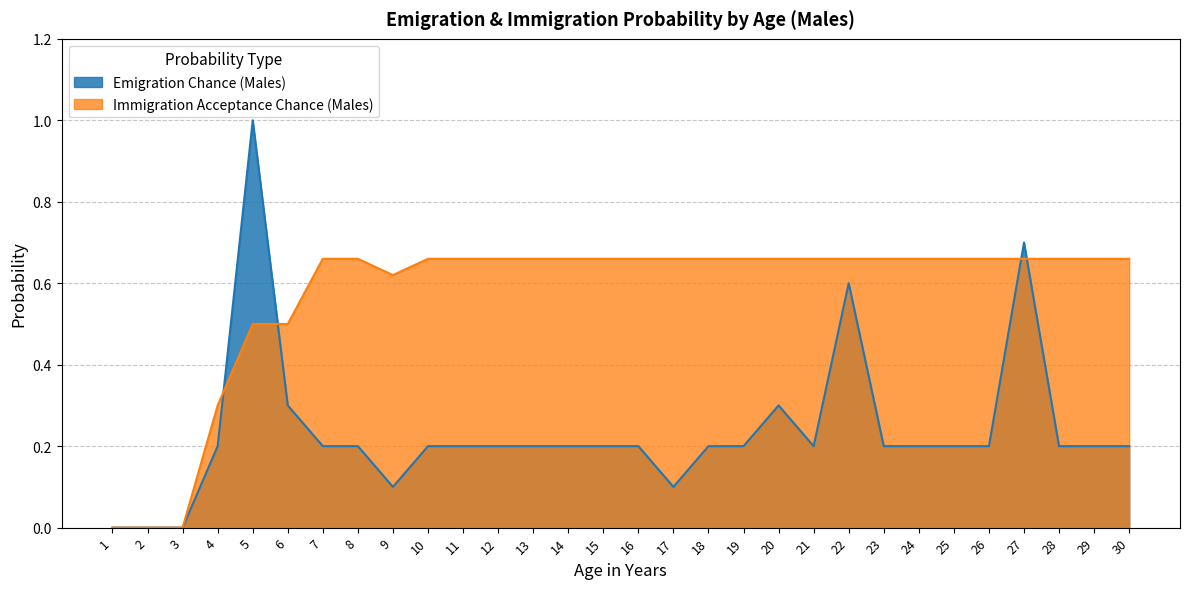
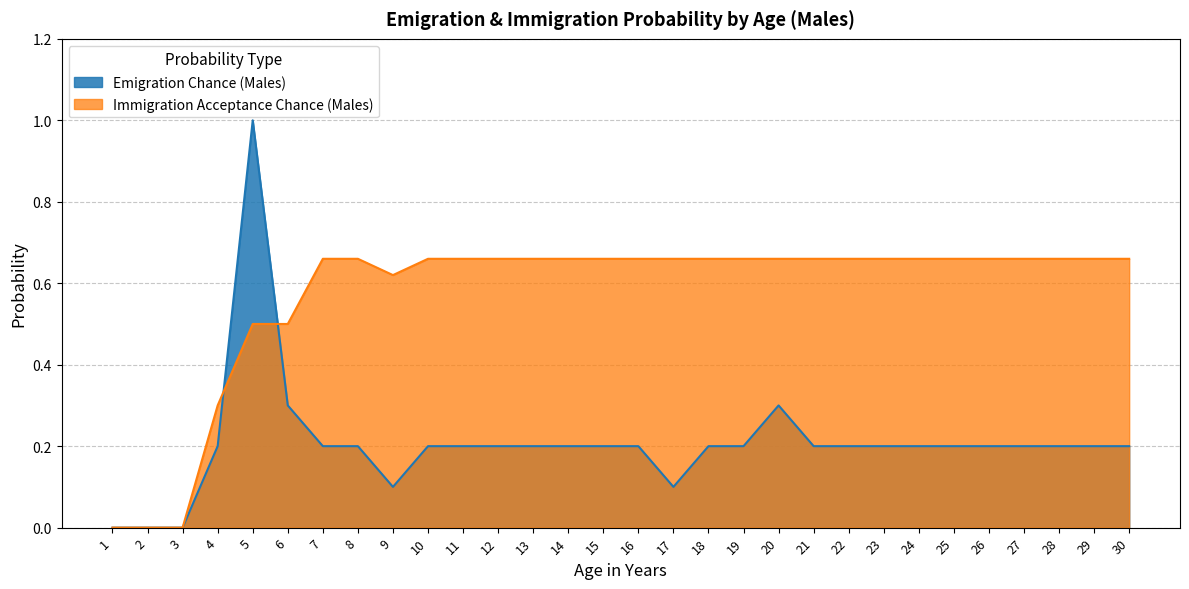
Emigration Chance (Males), 22: 0.6 -> 0.2
Emigration Chance (Males), 27: 0.7 -> 0.2
